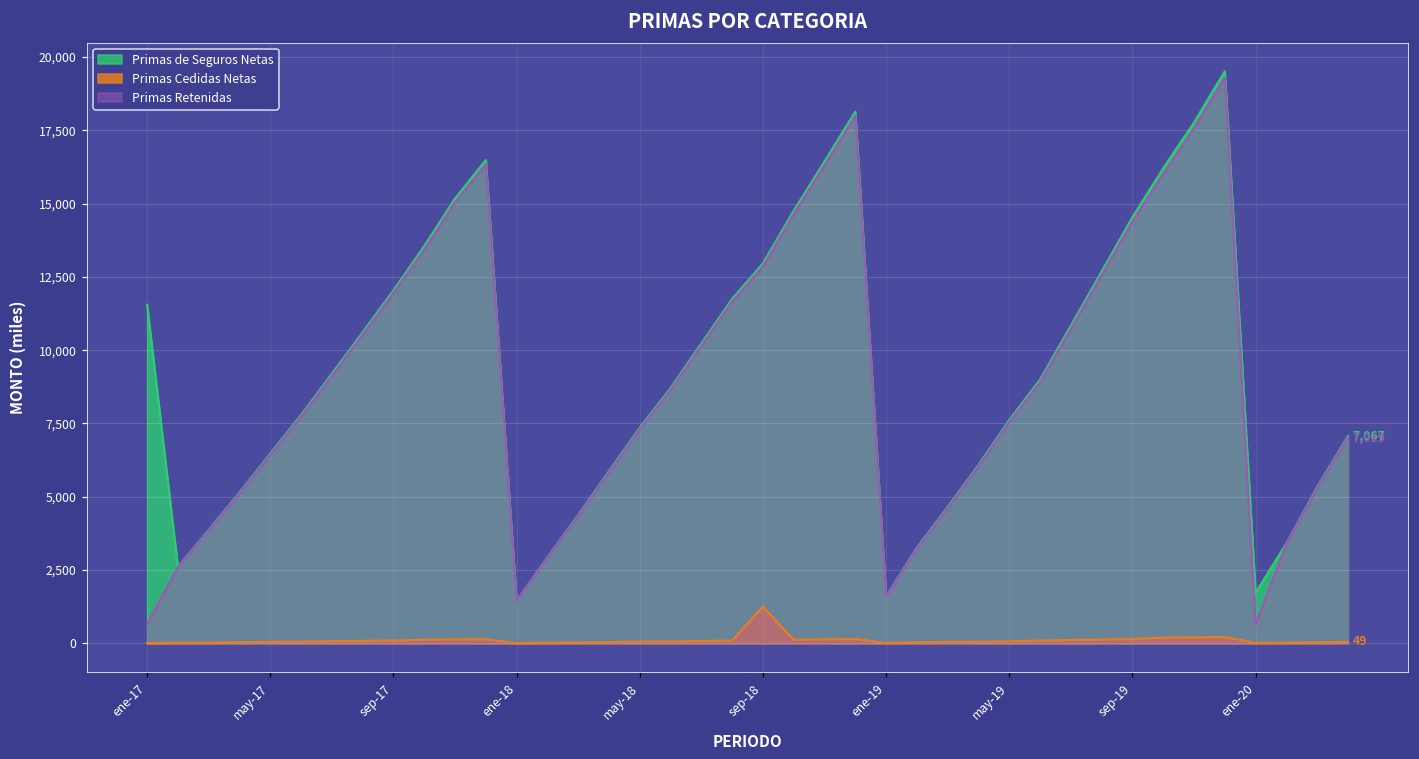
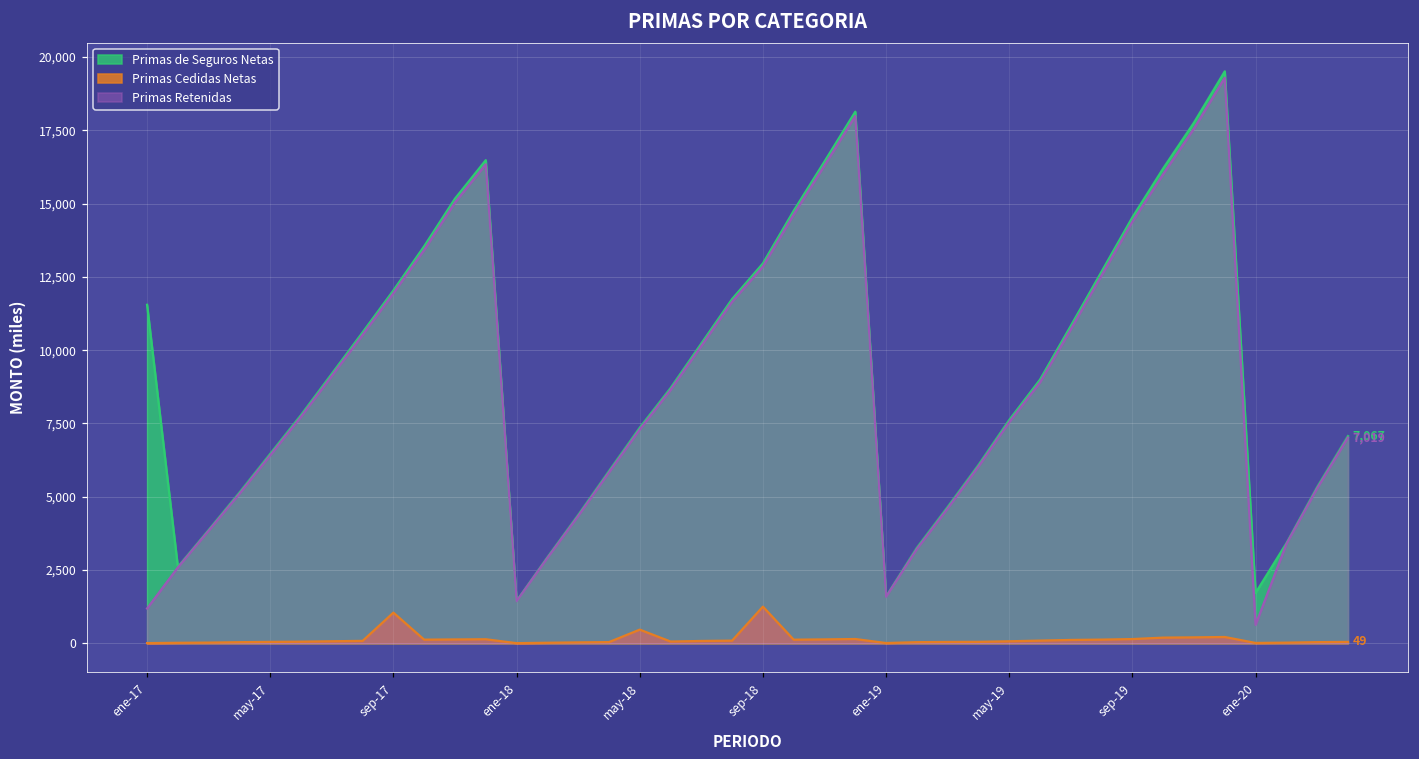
Primas Retenidas, ene-17: 700 -> 1,200
Primas Cedidas Netas, sep-17: 100 -> 1,000
Primas Cedidas Netas, may-18: 100 -> 500
